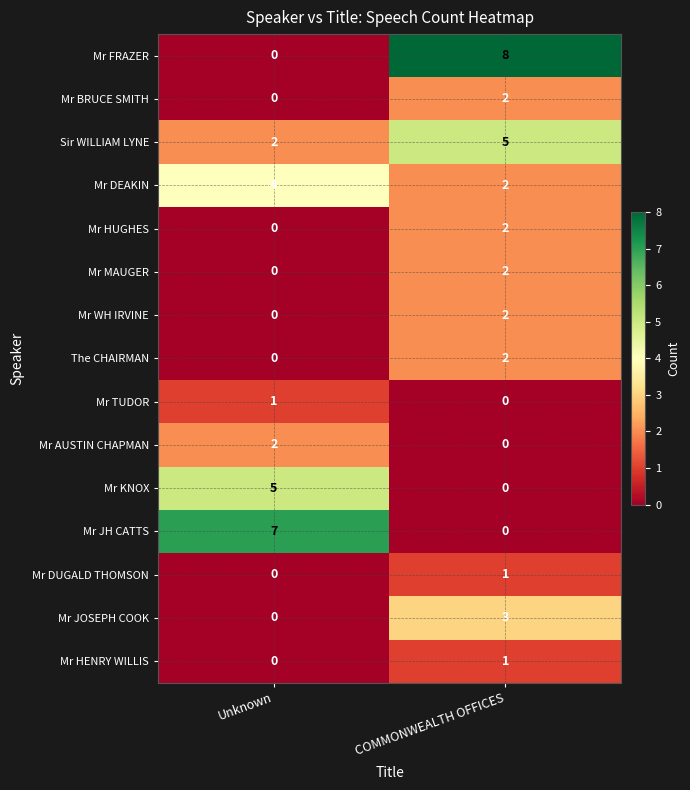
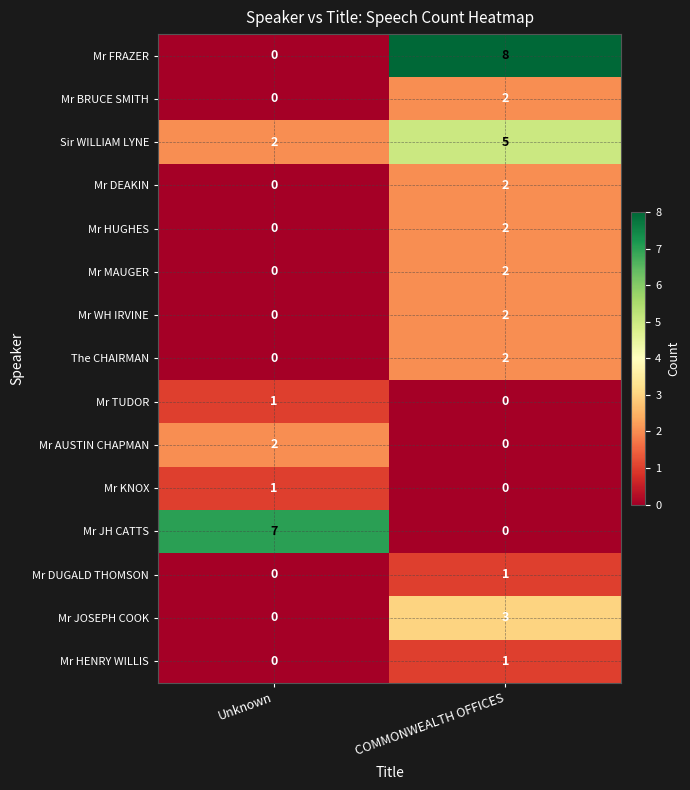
Mr DEAKIN, Unknown: 4 -> 0
Mr KNOX, Unknown: 5 -> 1
